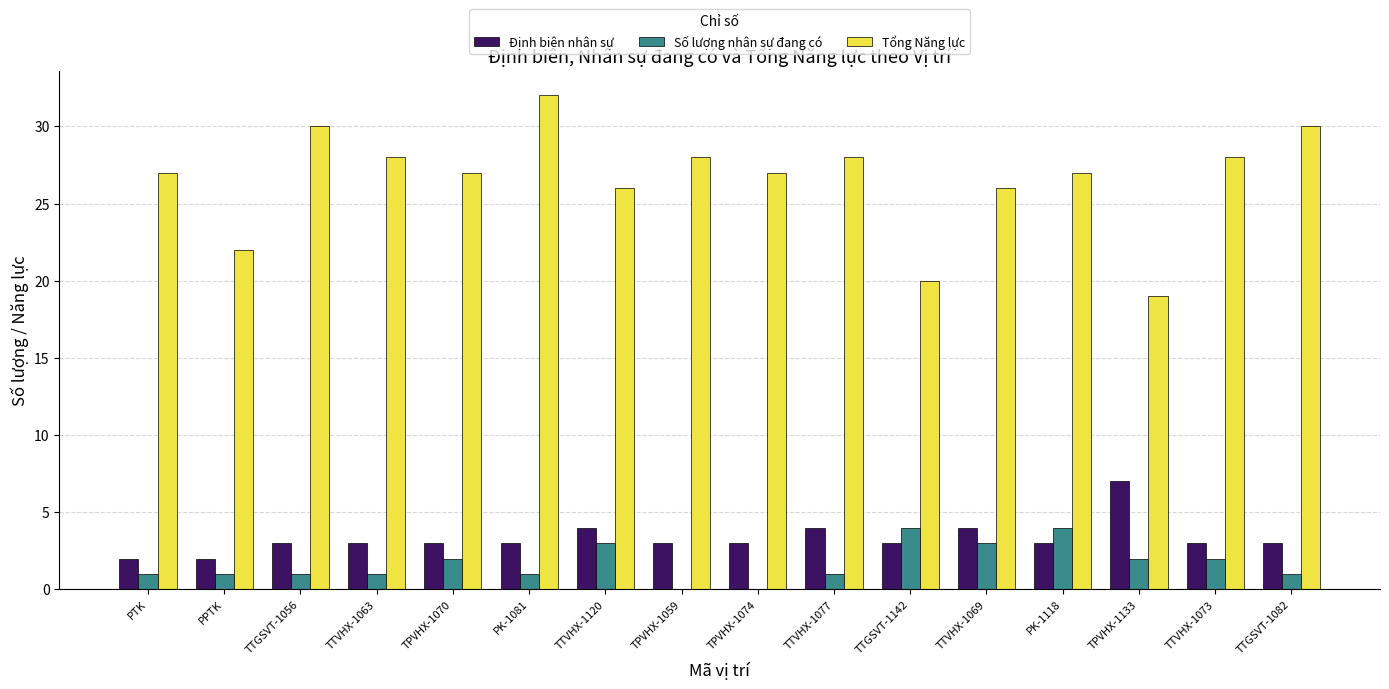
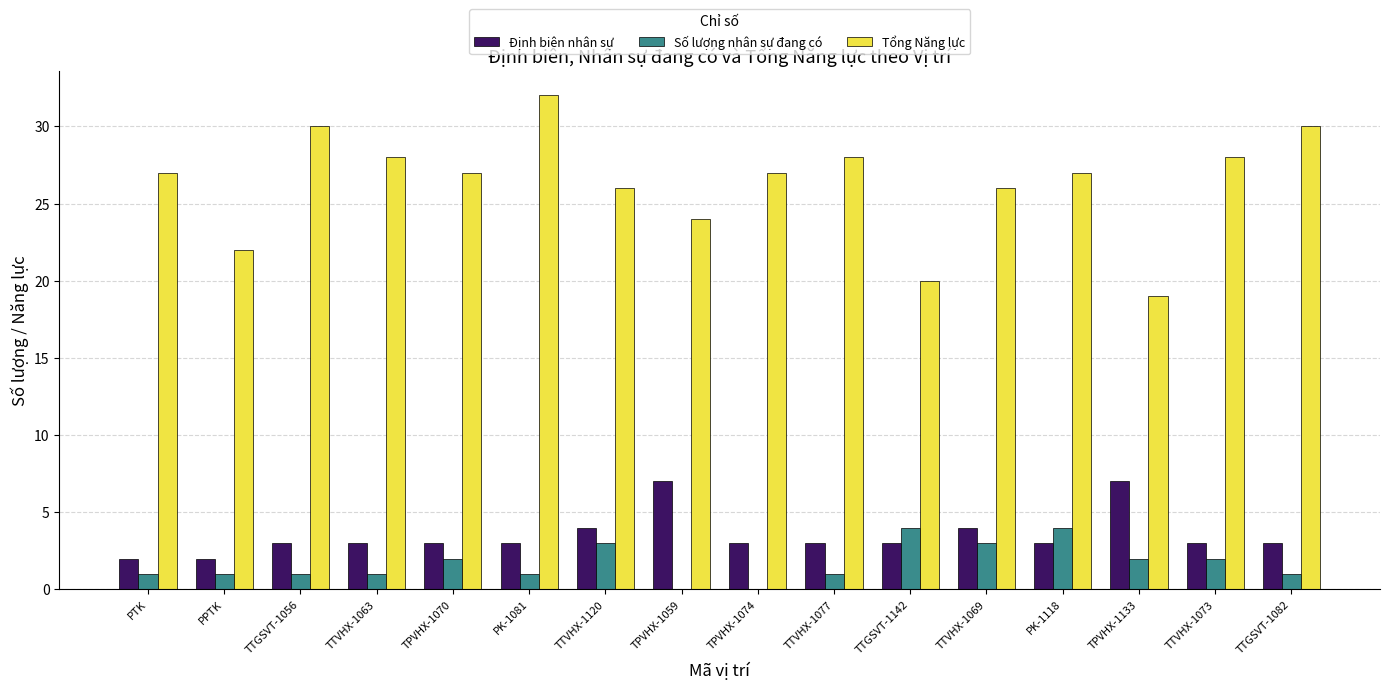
Định biên nhân sự, TPVHX-1059: 3 -> 7
Tổng Năng lực, TPVHX-1059: 28 -> 24
Định biên nhân sự, TTVHX-1077: 4 -> 3
